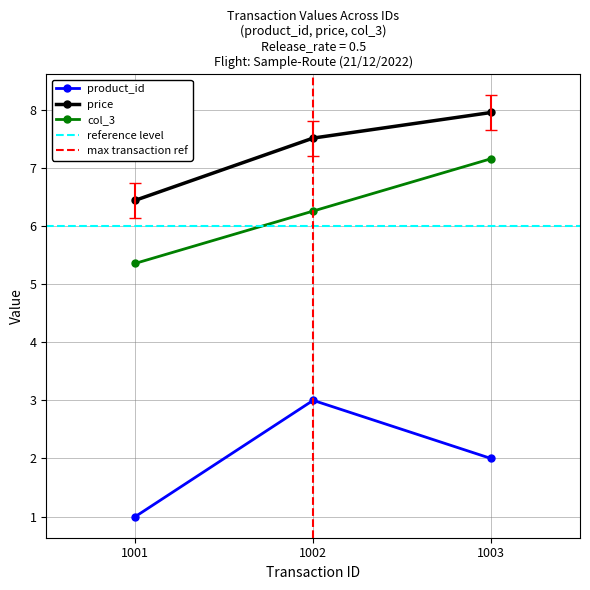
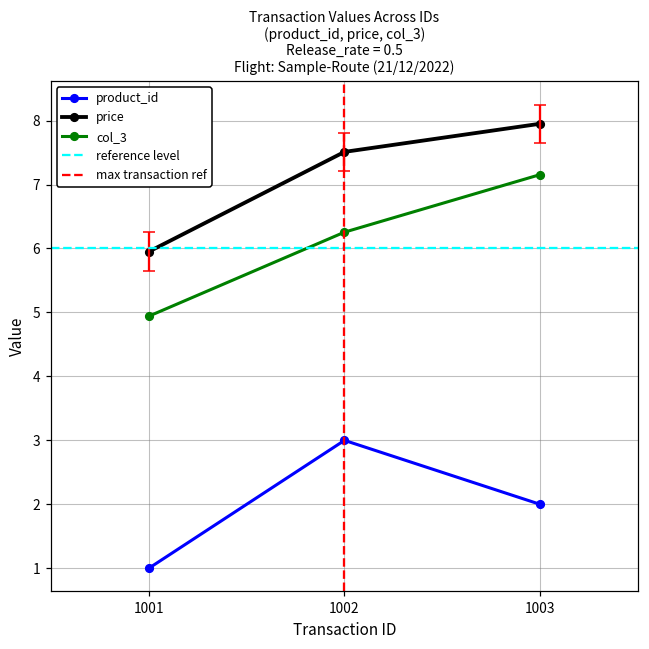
price, 1001: 6.4 -> 6.0
col_3, 1001: 5.4 -> 4.9
